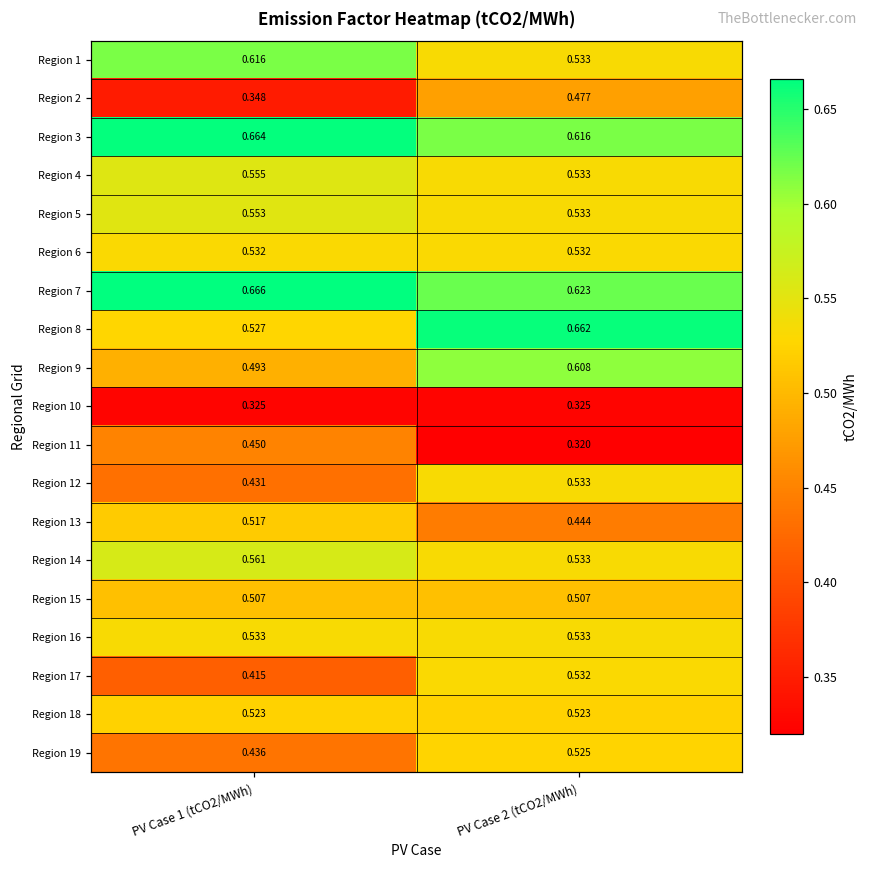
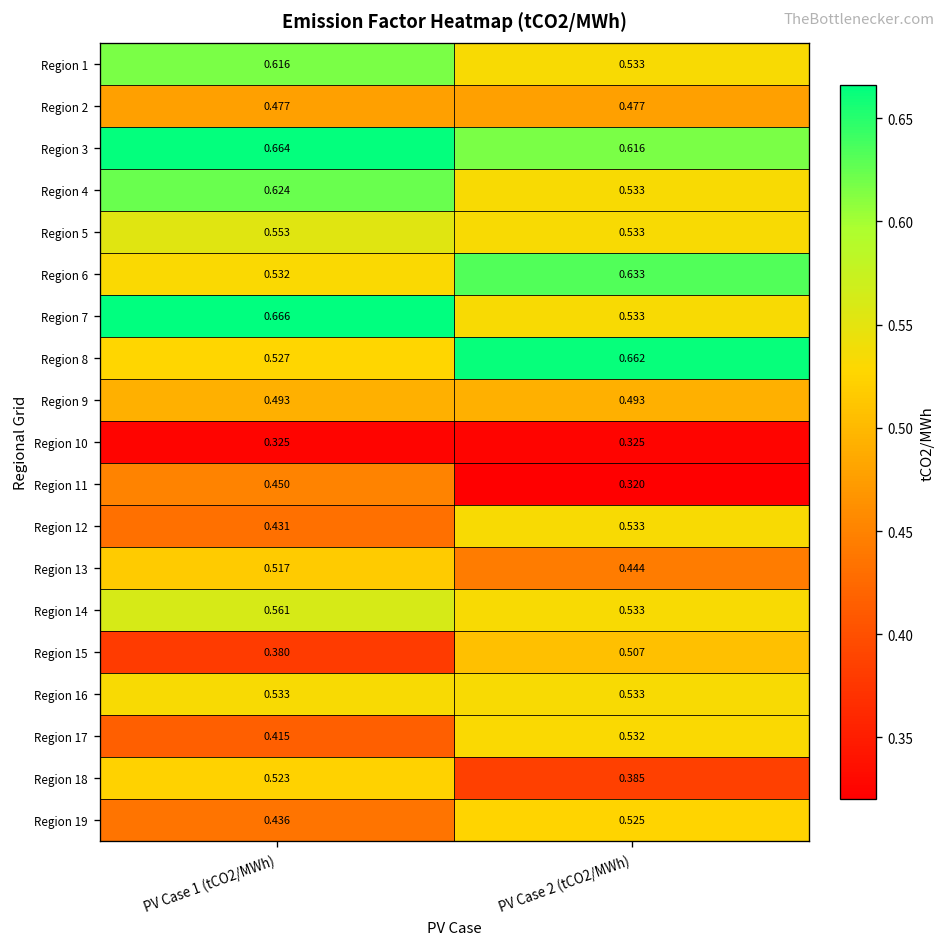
Region 2, PV Case 1 (tCO2/MWh): 0.348 -> 0.477
Region 4, PV Case 1 (tCO2/MWh): 0.555 -> 0.624
Region 6, PV Case 2 (tCO2/MWh): 0.532 -> 0.633
Region 7, PV Case 2 (tCO2/MWh): 0.623 -> 0.533
Region 9, PV Case 2 (tCO2/MWh): 0.608 -> 0.493
Region 15, PV Case 1 (tCO2/MWh): 0.507 -> 0.380
Region 18, PV Case 2 (tCO2/MWh): 0.523 -> 0.385
